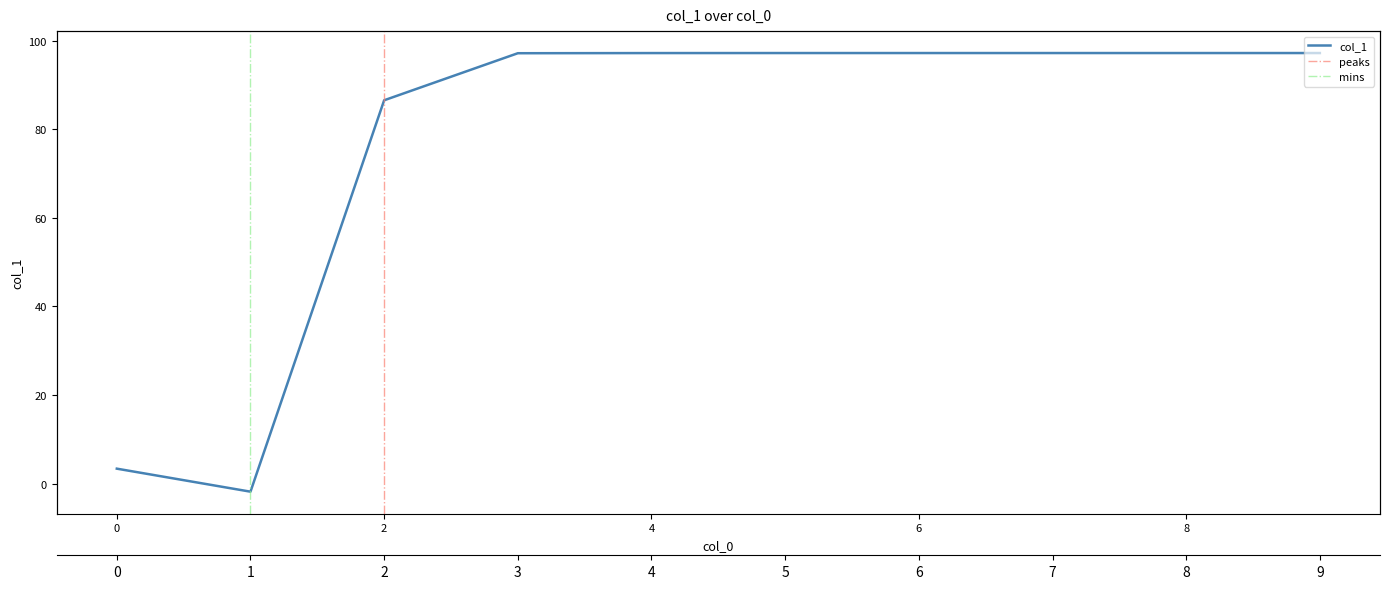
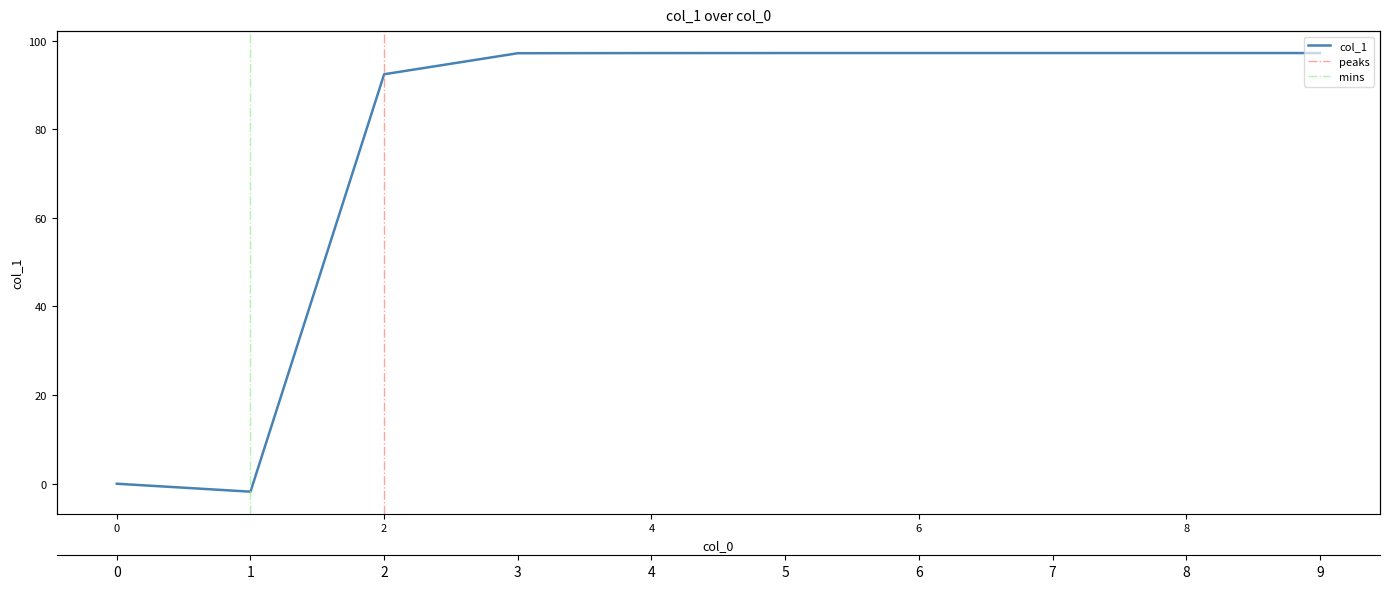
0: 3 -> 0
2: 87 -> 92
